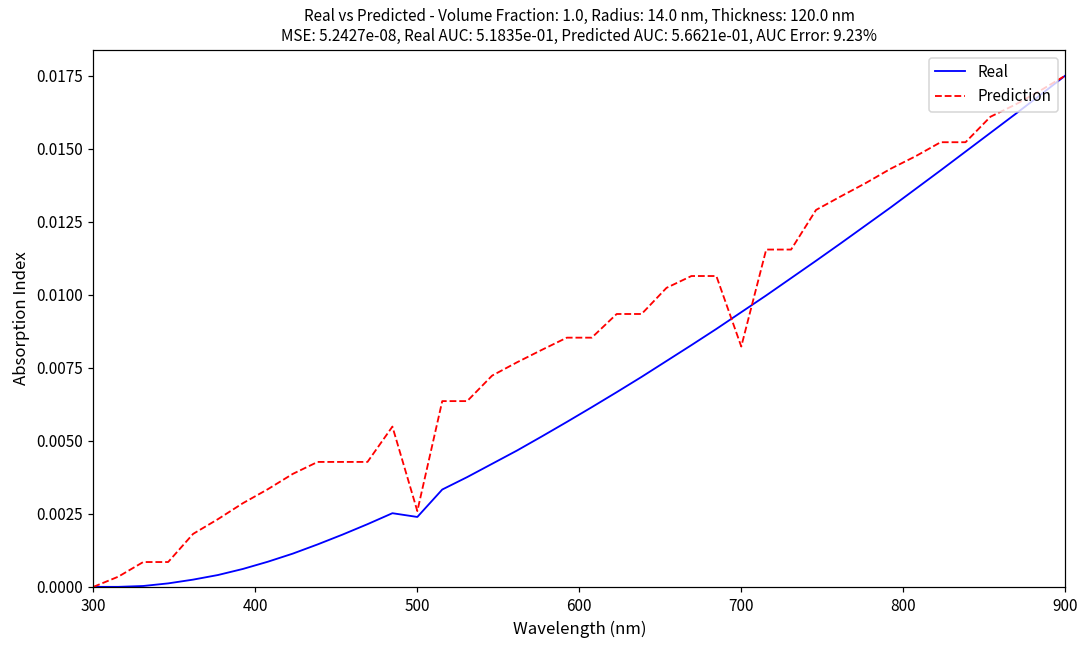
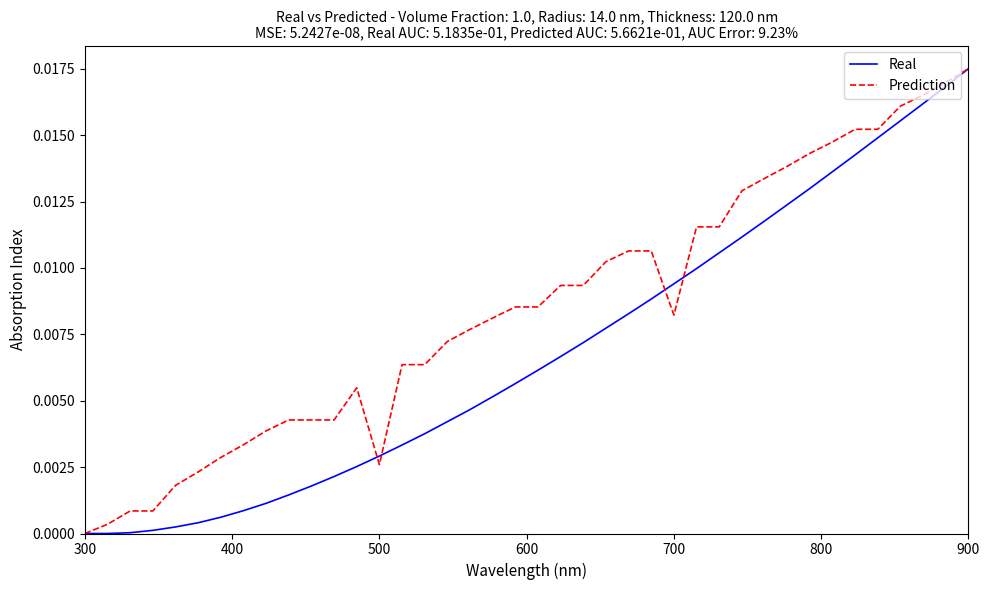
Real, 500: 0.0024 -> 0.0029
